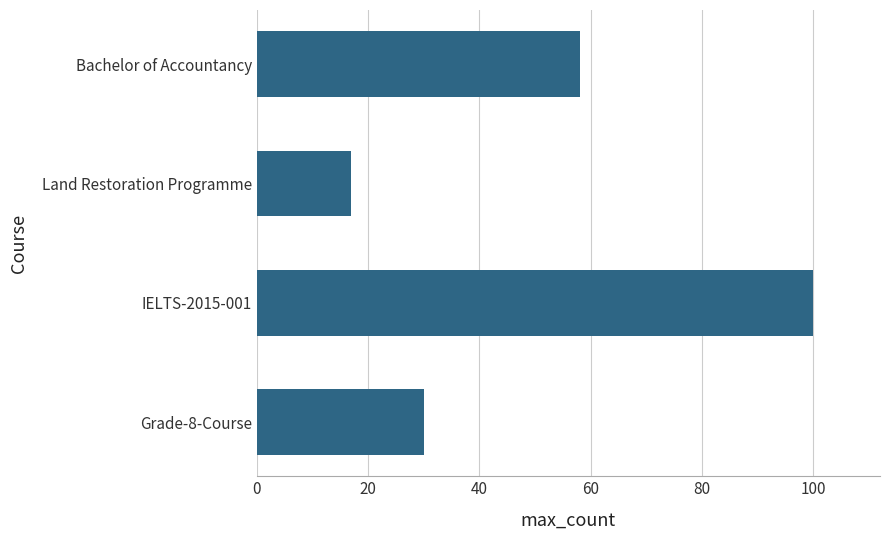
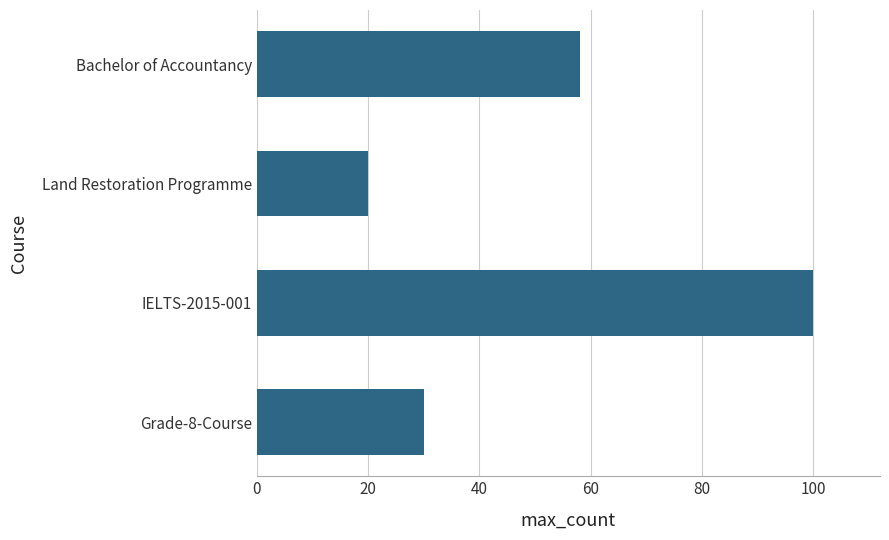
Land Restoration Programme: 17 -> 20
